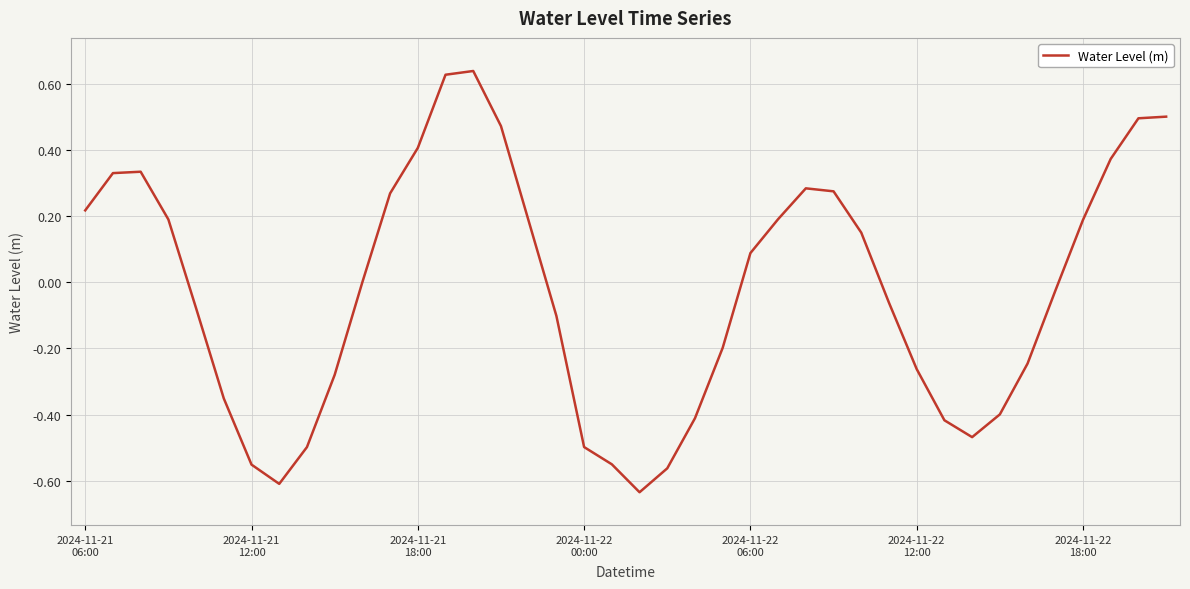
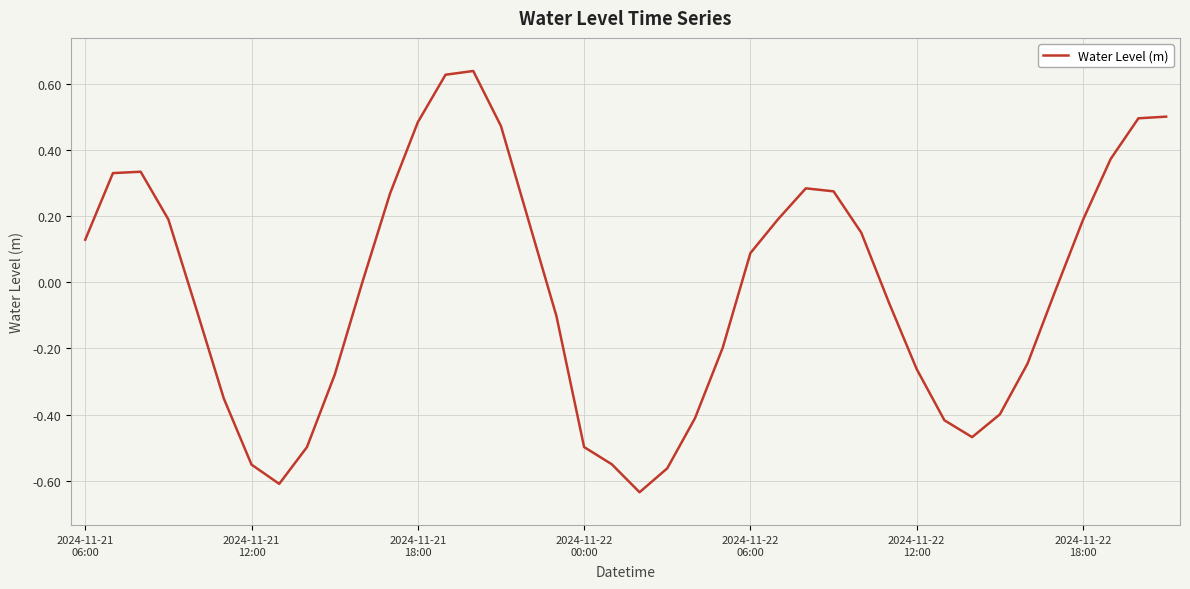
2024-11-21 06:00: 0.22 -> 0.13
2024-11-21 18:00: 0.41 -> 0.48
